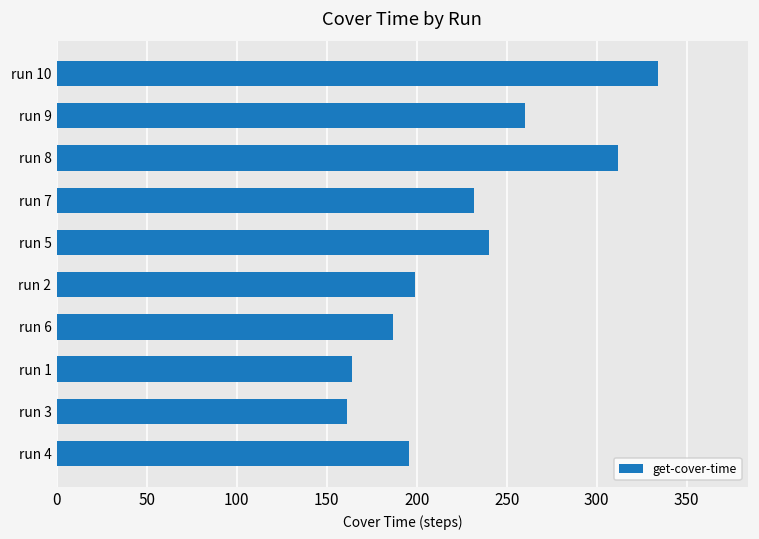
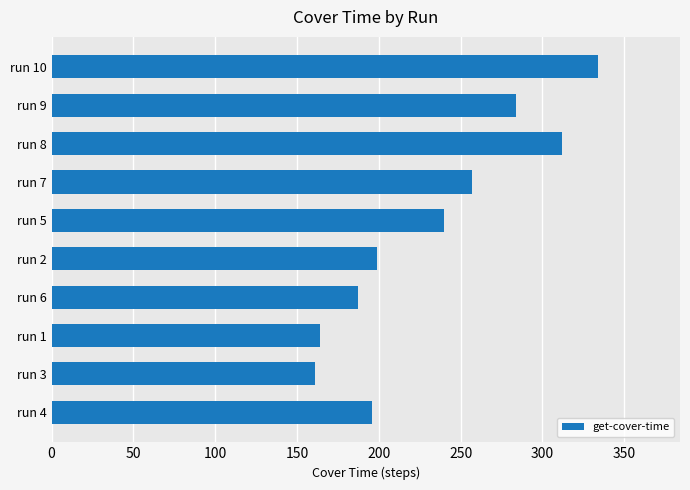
run 9: 260 -> 284
run 7: 232 -> 257
